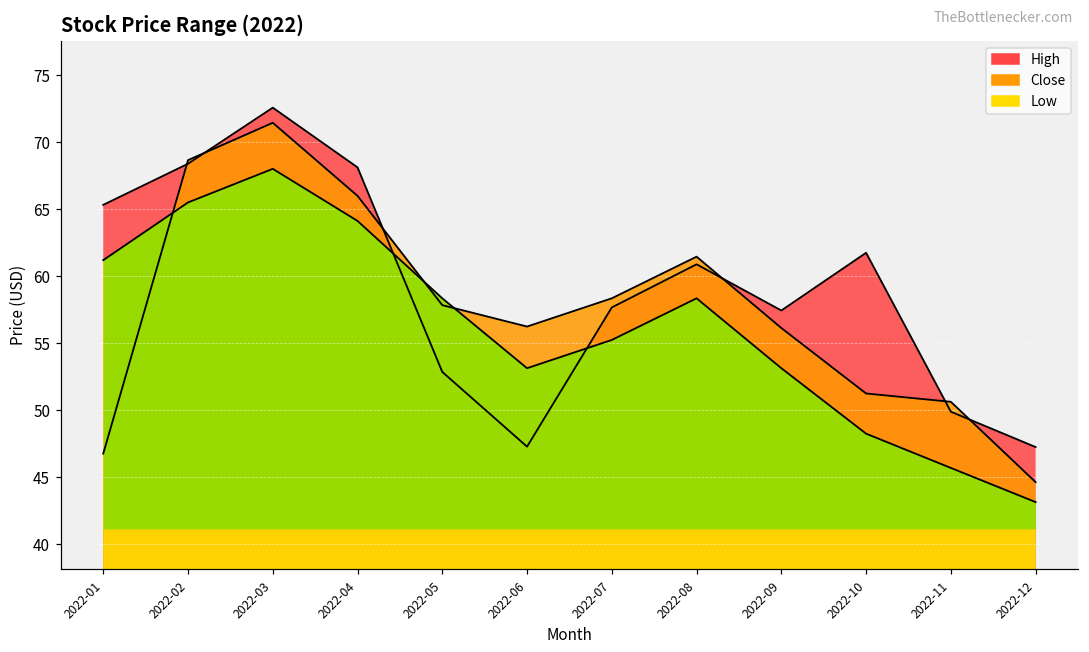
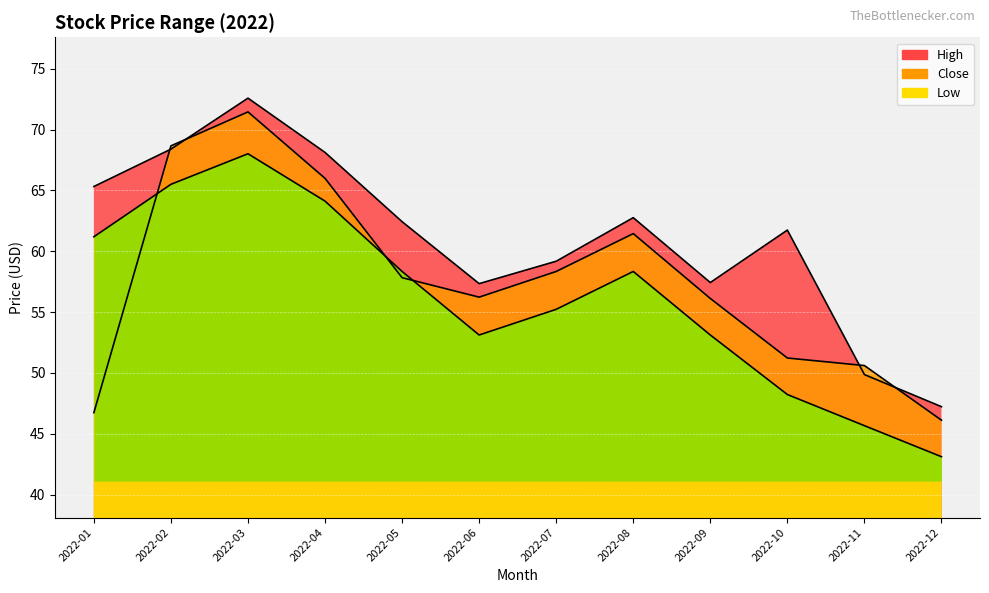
High, 2022-05: 52.8 -> 62.4
High, 2022-06: 47.3 -> 57.3
High, 2022-07: 57.7 -> 59.2
High, 2022-08: 60.9 -> 62.8
Close, 2022-12: 44.6 -> 46.1
